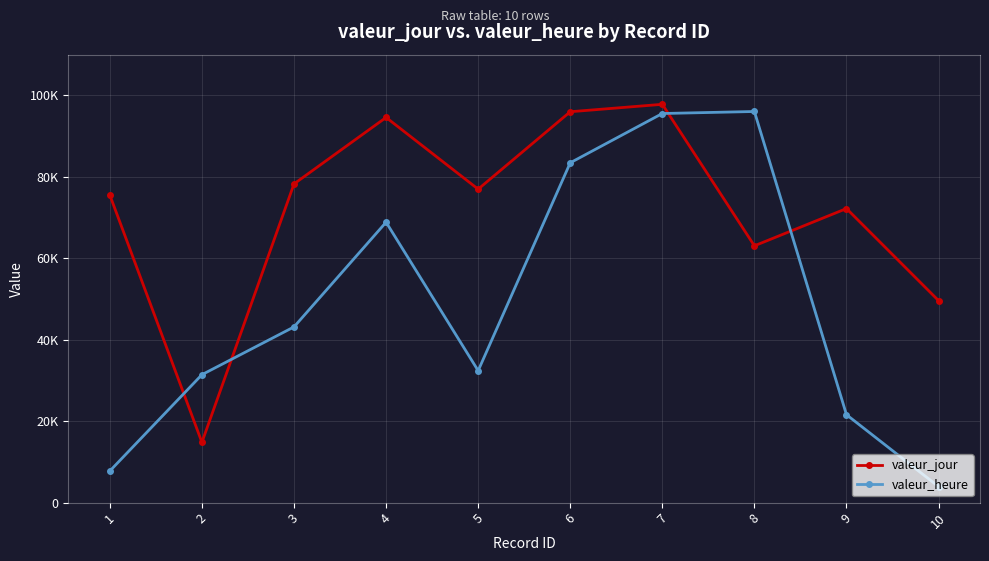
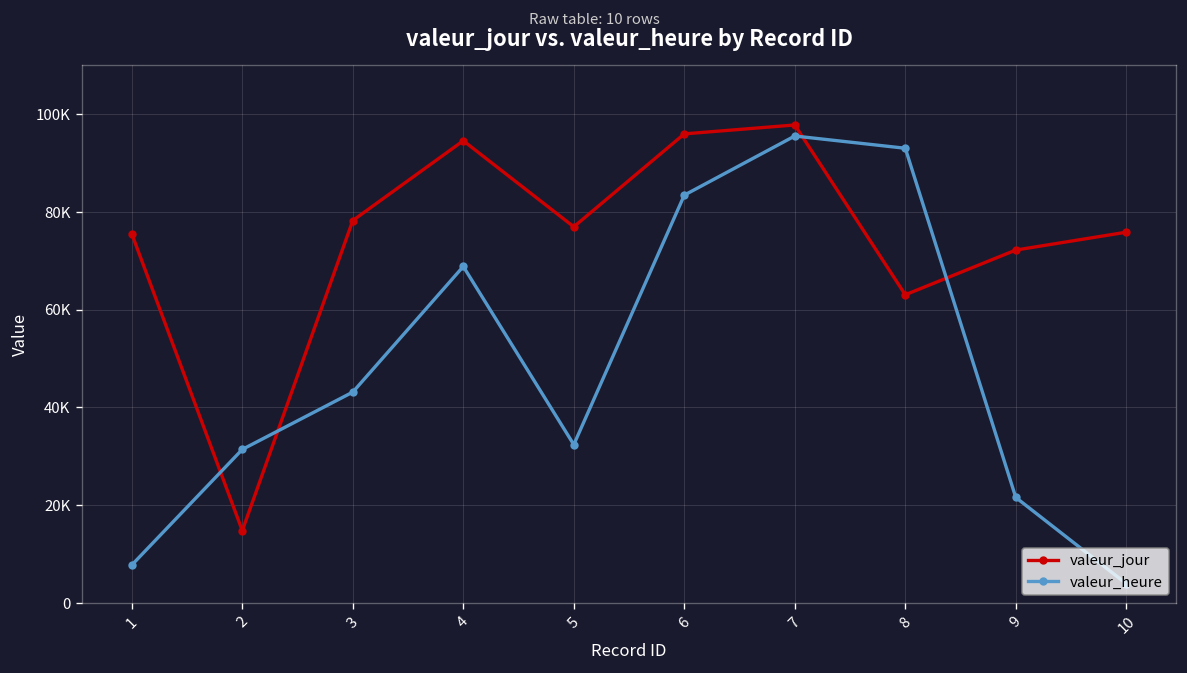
valeur_heure, 8: 96000 -> 93000
valeur_jour, 10: 50000 -> 76000
